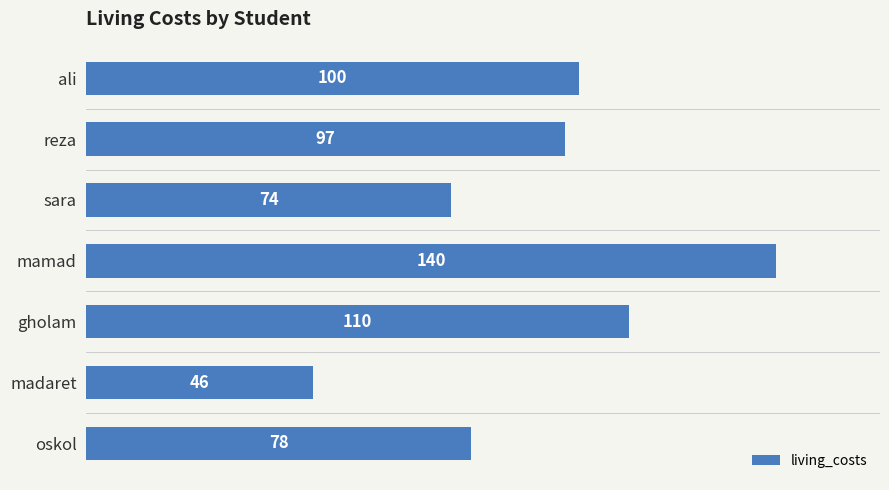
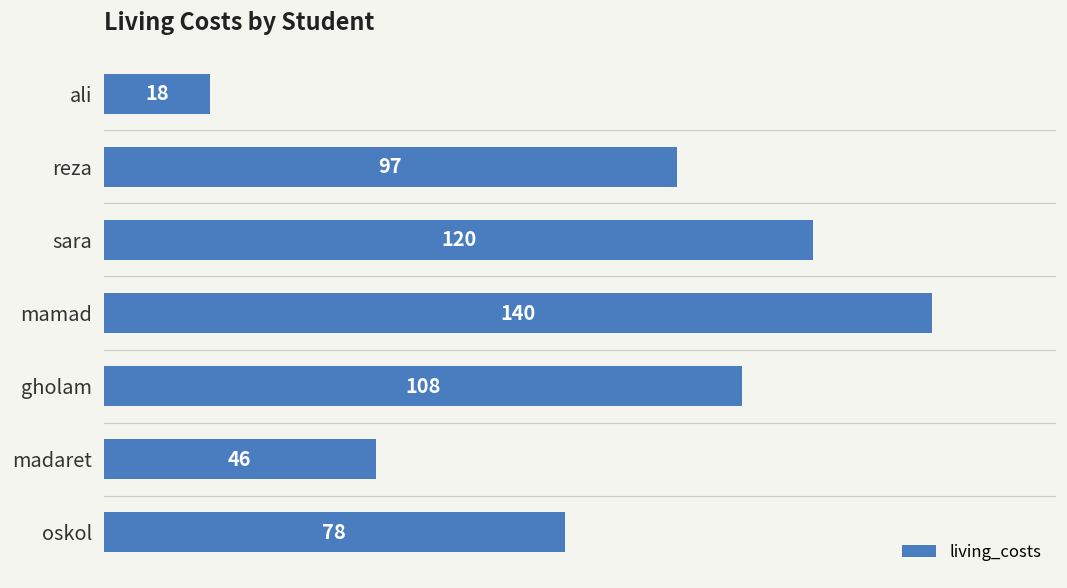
ali: 100 -> 18
sara: 74 -> 120
gholam: 110 -> 108
